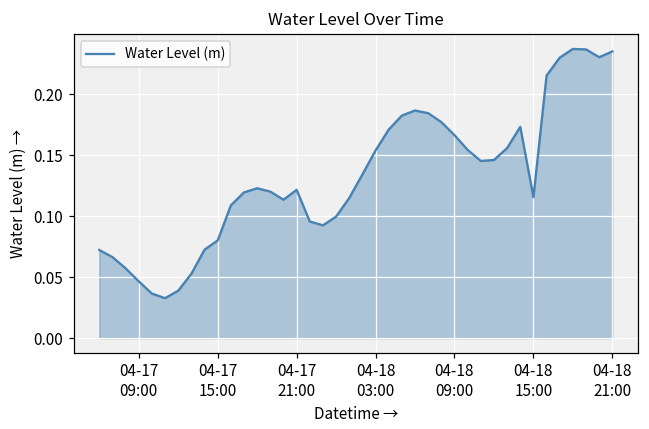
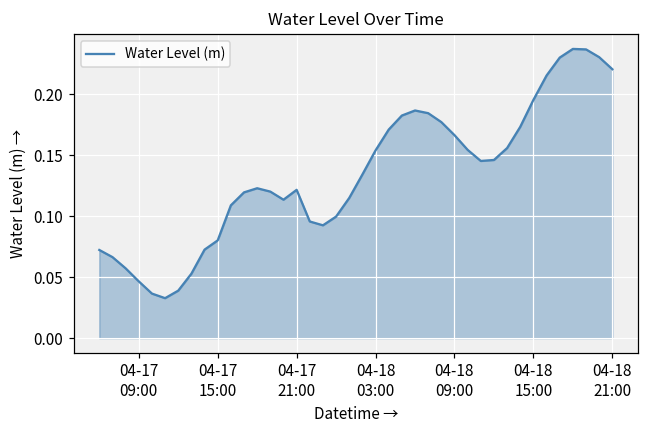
04-18 15:00: 0.116 -> 0.196
04-18 21:00: 0.235 -> 0.221
